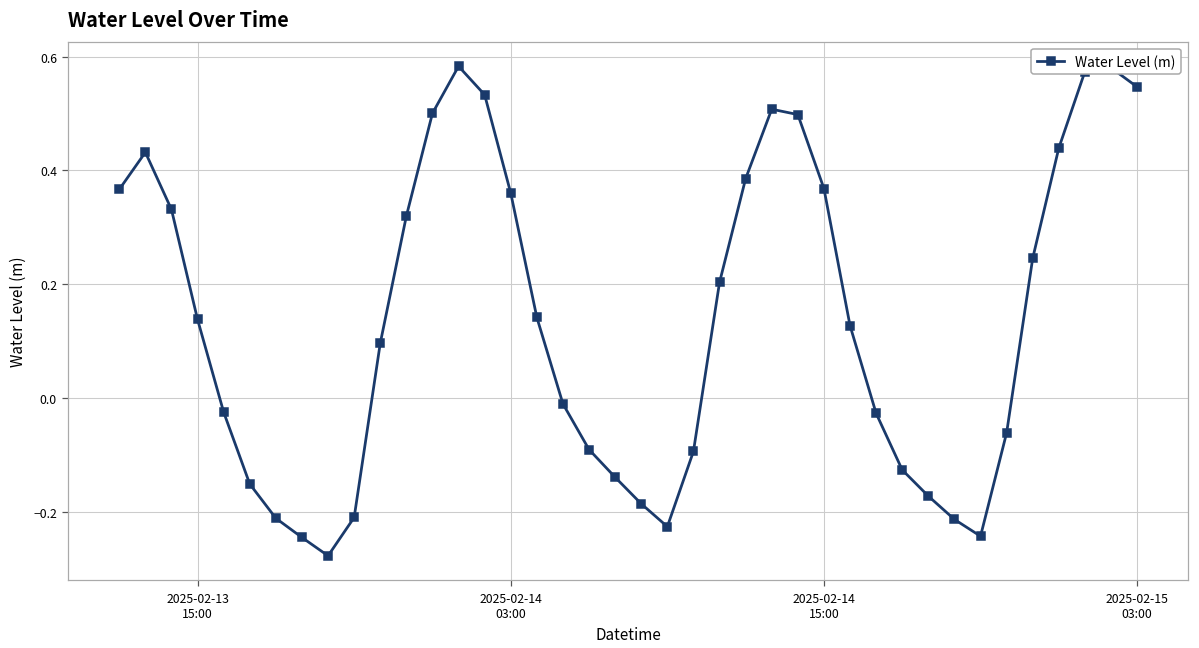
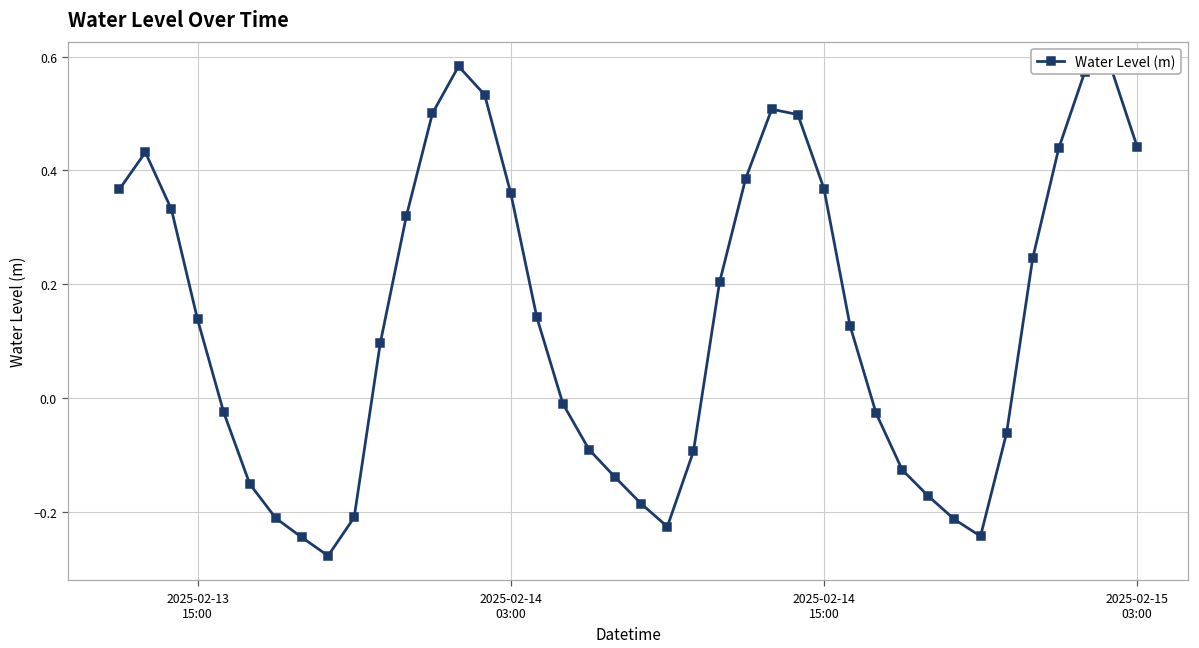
2025-02-15 03:00: 0.55 -> 0.44
